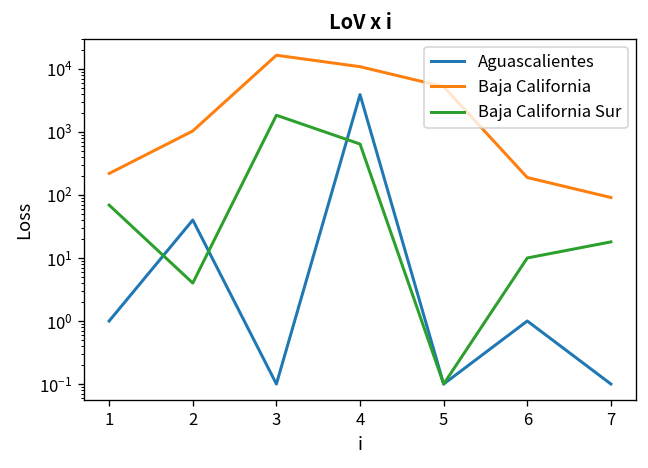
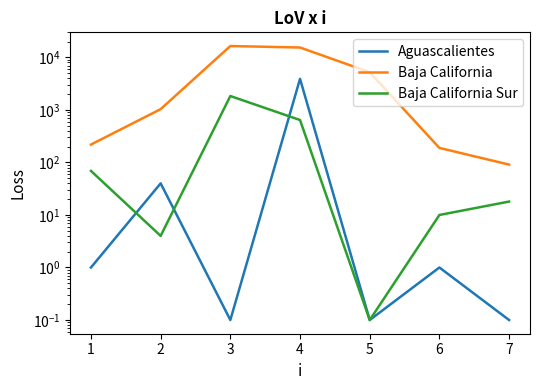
Baja California, 4: 11000 -> 15000
